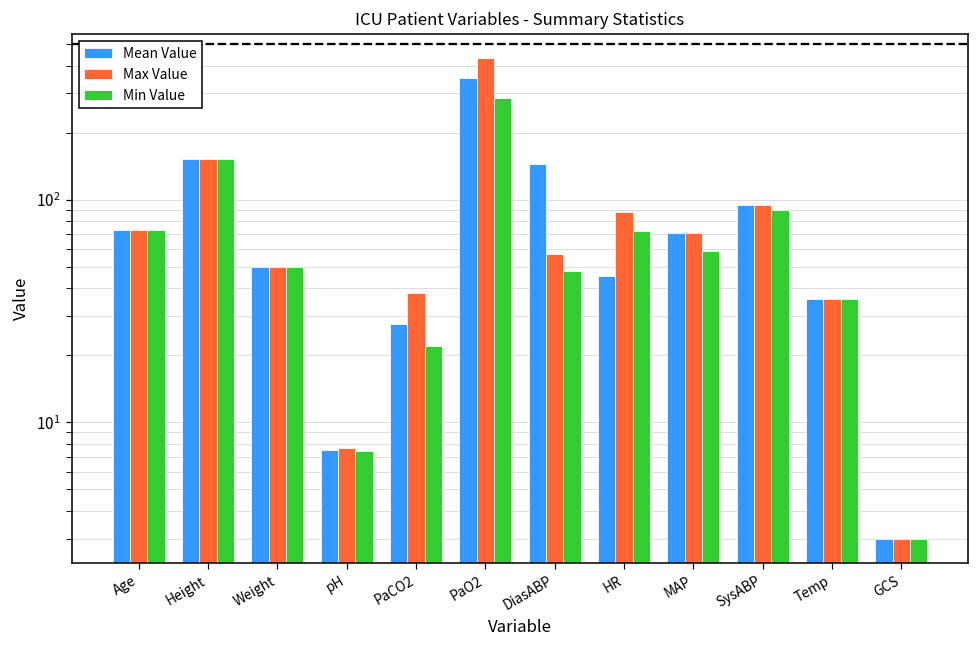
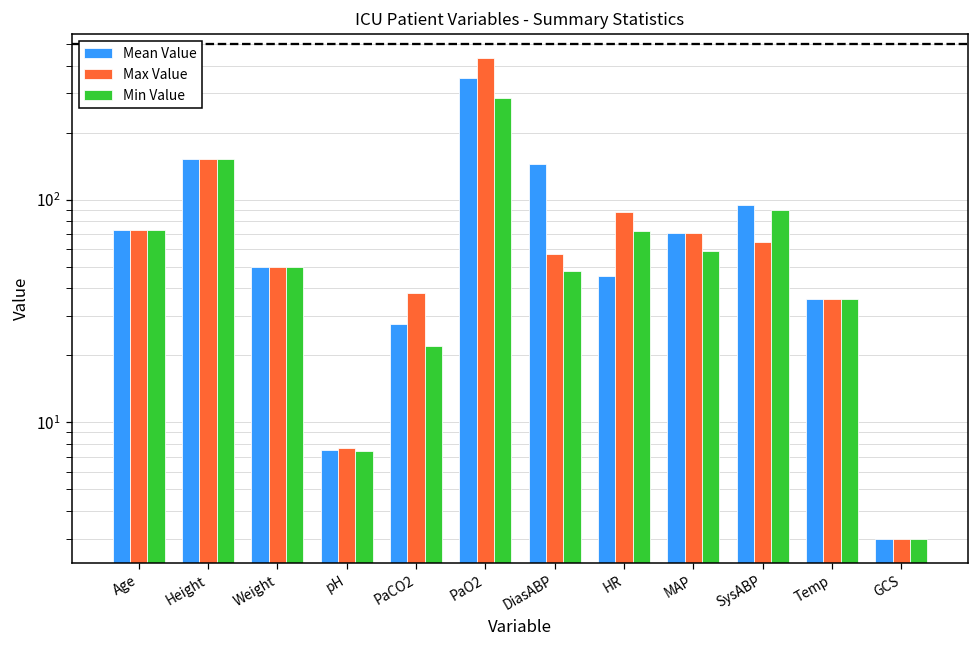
Max Value, SysABP: 100 -> 65
